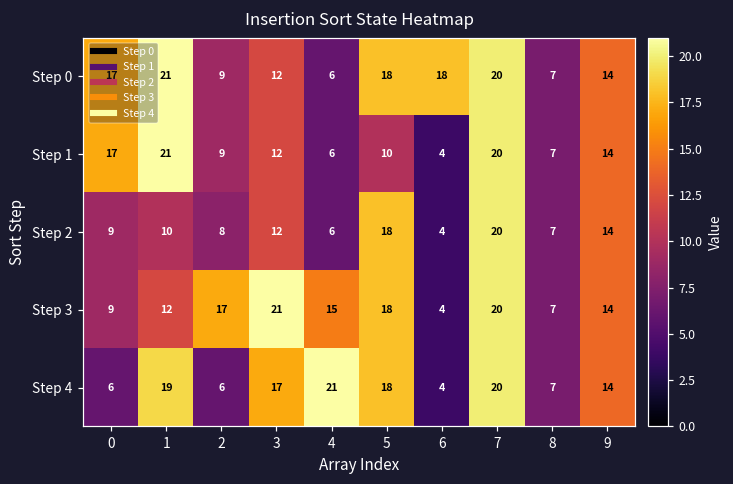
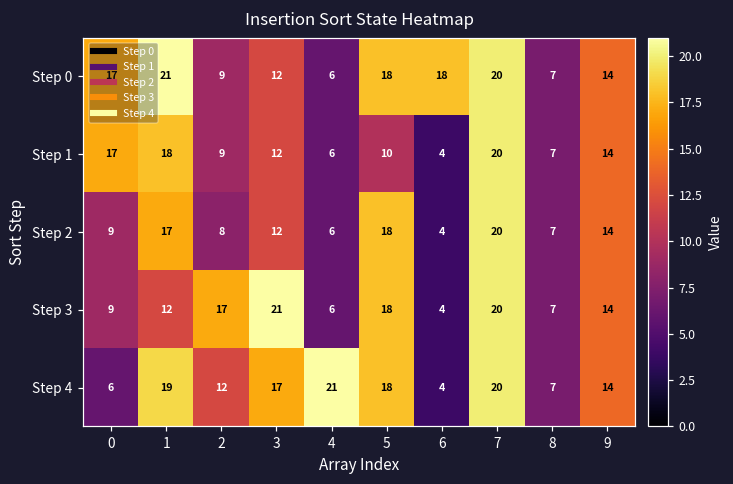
Step 1, 1: 21 -> 18
Step 2, 1: 10 -> 17
Step 3, 4: 15 -> 6
Step 4, 2: 6 -> 12
